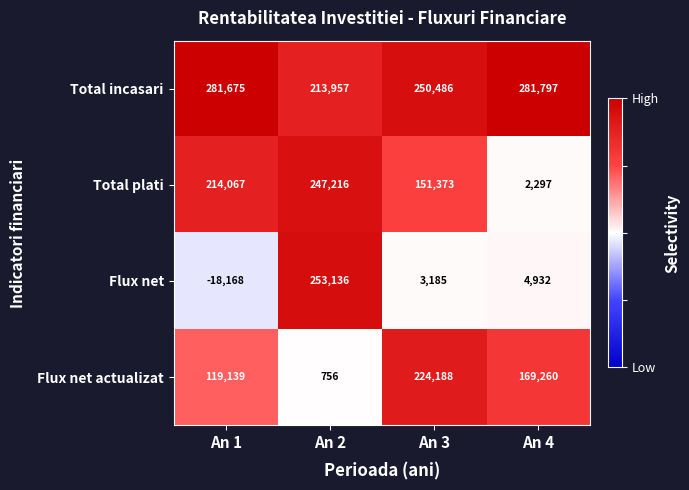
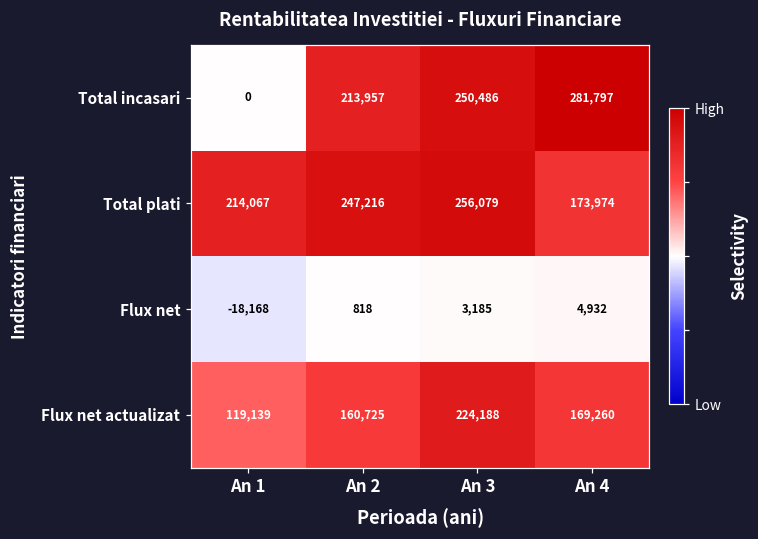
Total incasari, An 1: 281,675 -> 0
Total plati, An 3: 151,373 -> 256,079
Total plati, An 4: 2,297 -> 173,974
Flux net, An 2: 253,136 -> 818
Flux net actualizat, An 2: 756 -> 160,725
